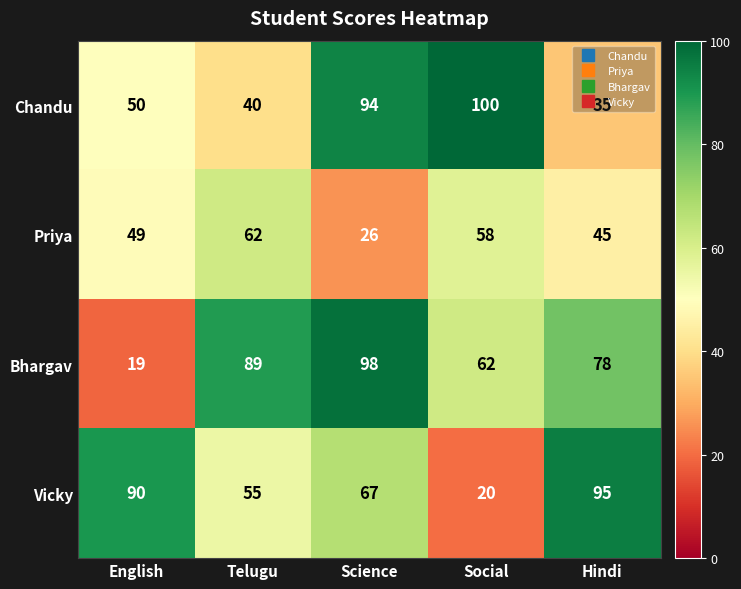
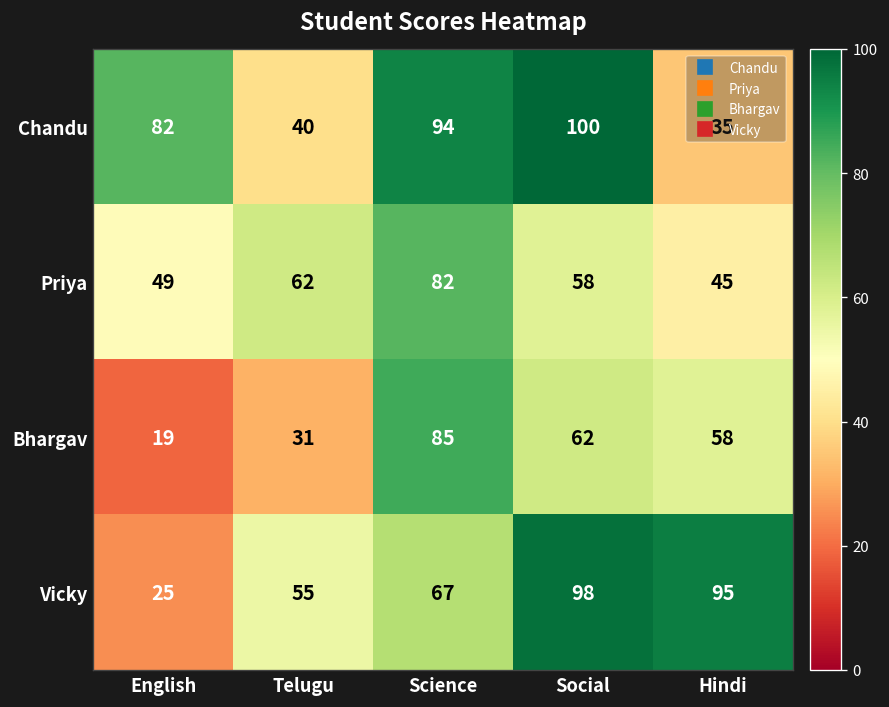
Chandu, English: 50 -> 82
Priya, Science: 26 -> 82
Bhargav, Telugu: 89 -> 31
Bhargav, Science: 98 -> 85
Bhargav, Hindi: 78 -> 58
Vicky, English: 90 -> 25
Vicky, Social: 20 -> 98
